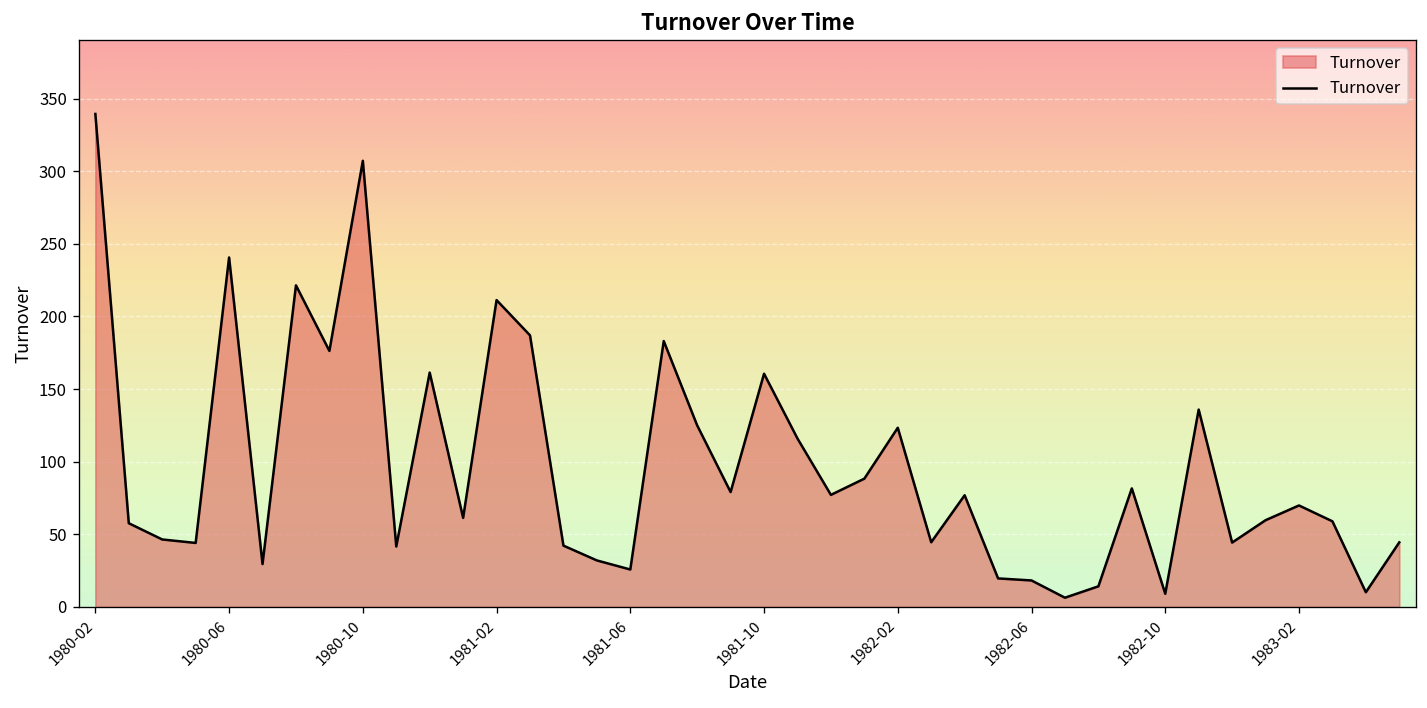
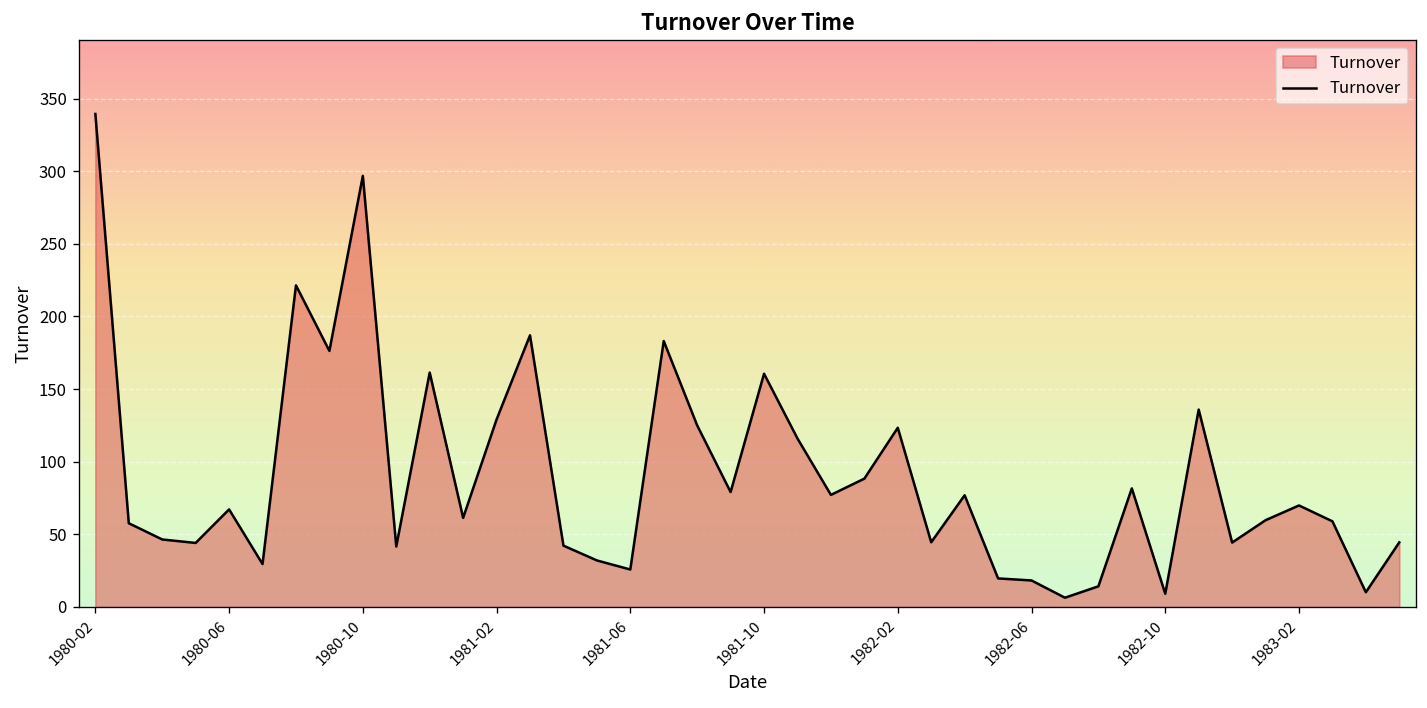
1980-06: 241 -> 67
1980-10: 307 -> 297
1981-02: 211 -> 129
